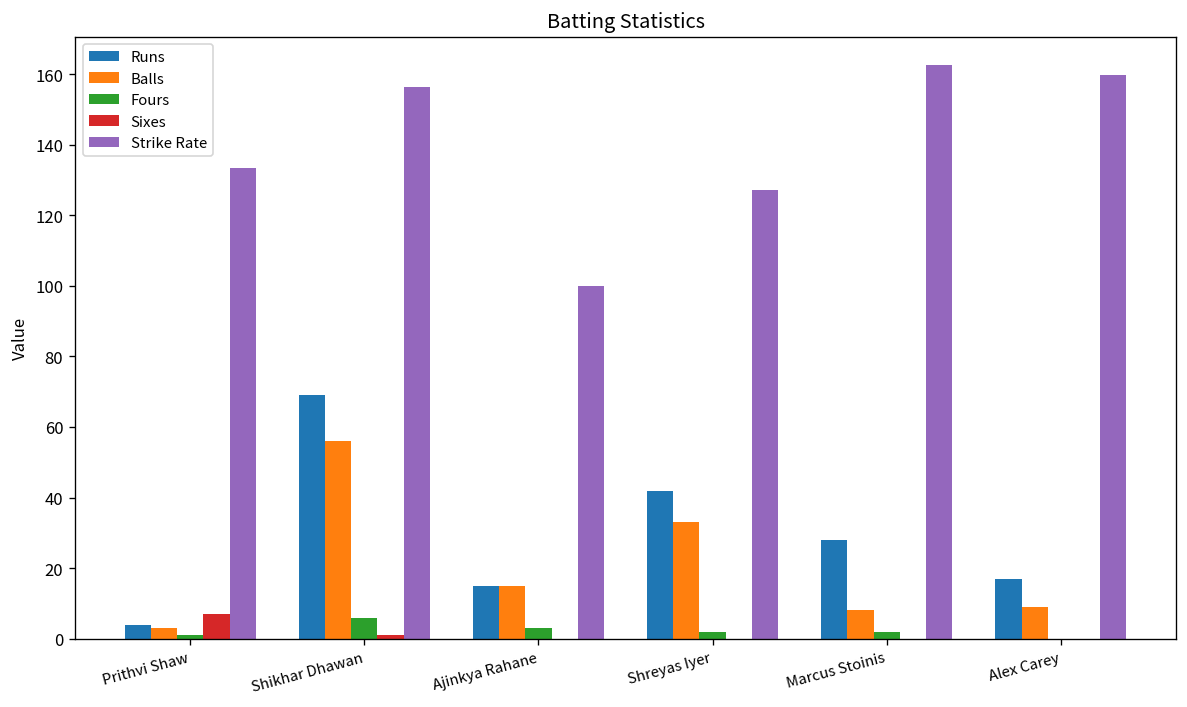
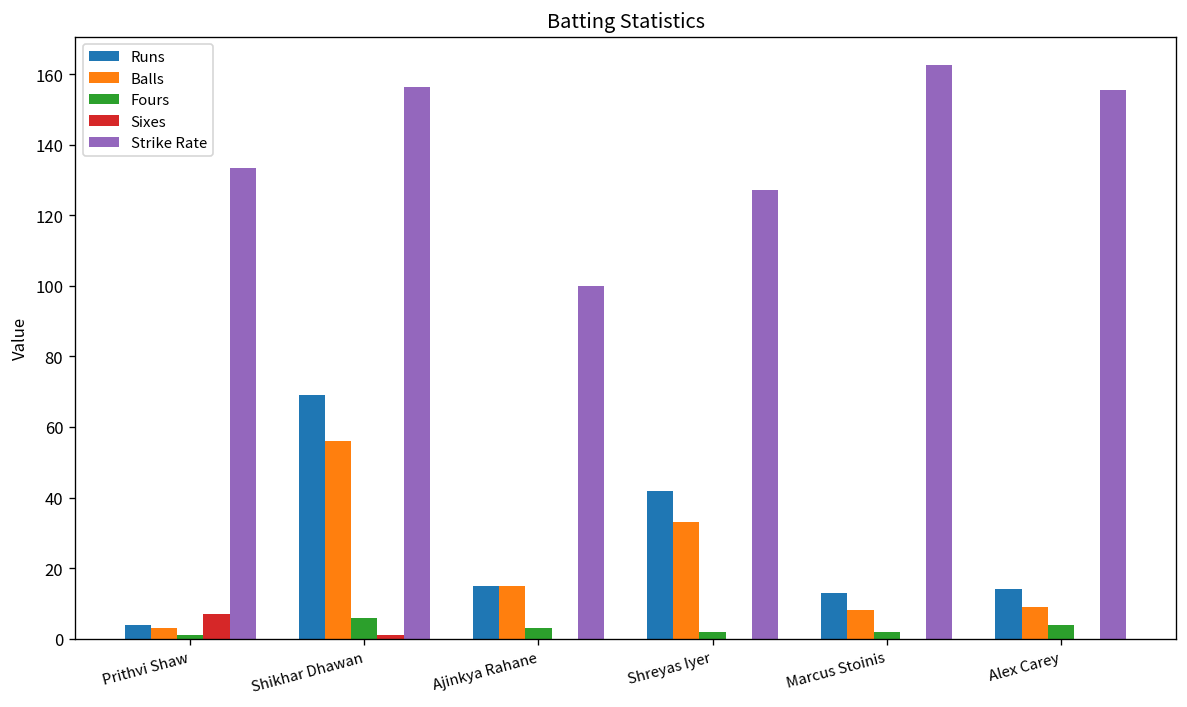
Runs, Marcus Stoinis: 28 -> 13
Runs, Alex Carey: 17 -> 14
Fours, Alex Carey: 0 -> 4
Strike Rate, Alex Carey: 160 -> 156
